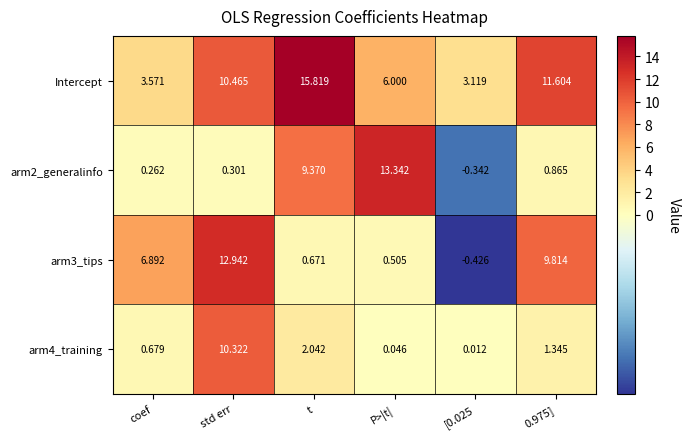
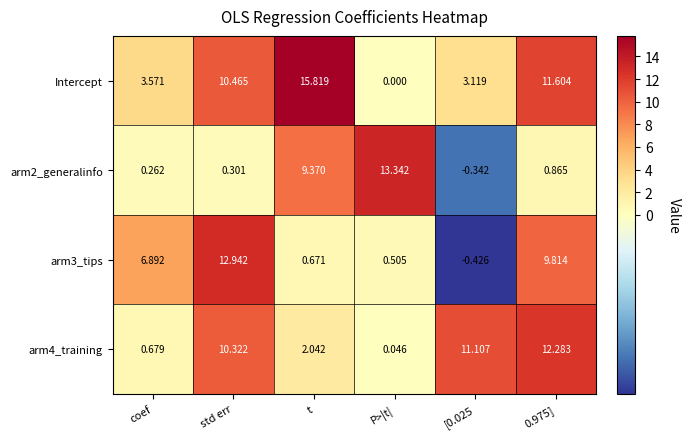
Intercept, P>|t|: 6.000 -> 0.000
arm4_training, [0.025: 0.012 -> 11.107
arm4_training, 0.975]: 1.345 -> 12.283
